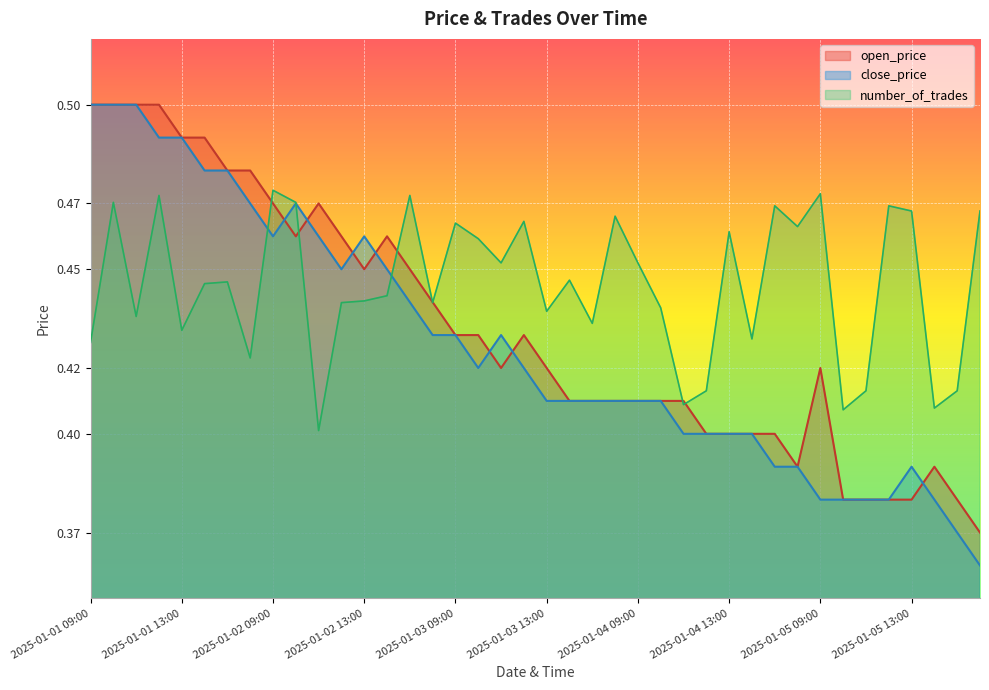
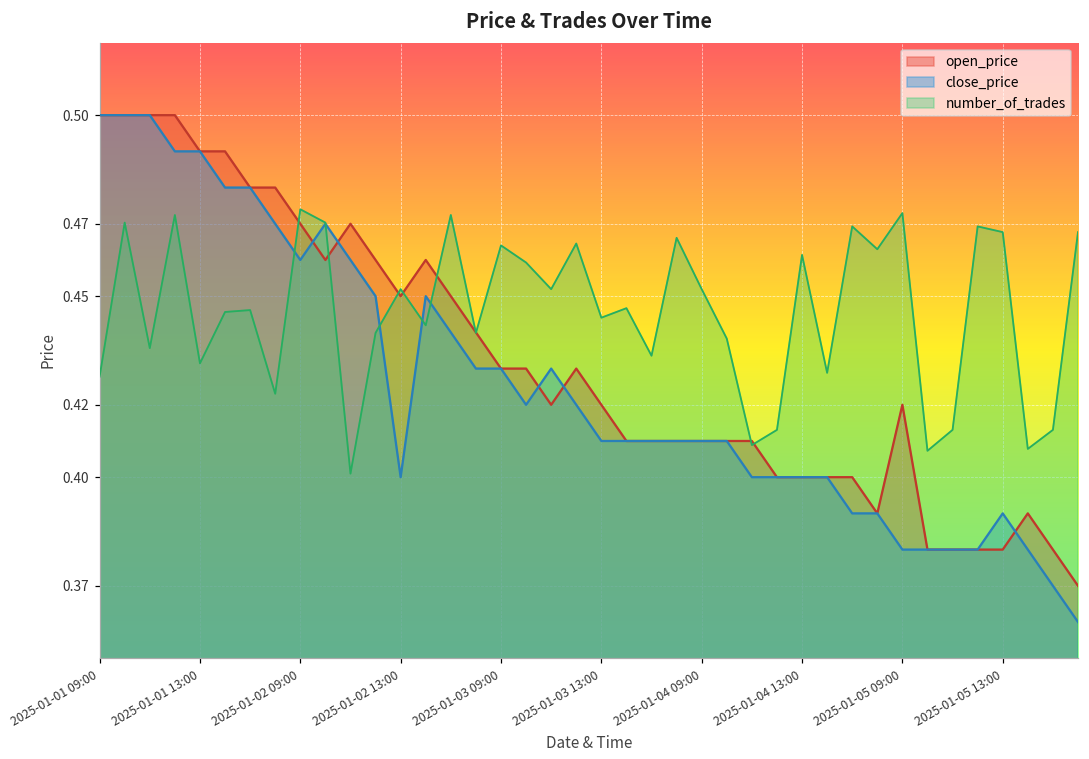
close_price, 2025-01-02 13:00: 0.46 -> 0.40
number_of_trades, 2025-01-02 13:00: 0.440 -> 0.452
number_of_trades, 2025-01-03 13:00: 0.437 -> 0.444
